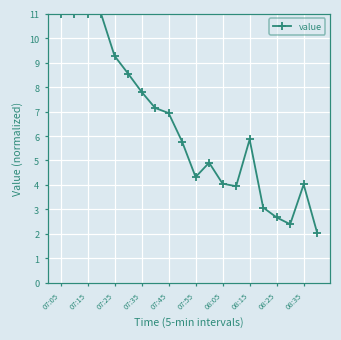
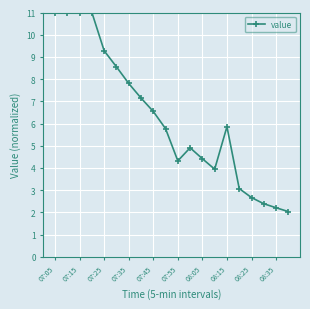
07:45: 6.9 -> 6.5
08:05: 4.0 -> 4.4
08:35: 4.0 -> 2.2
